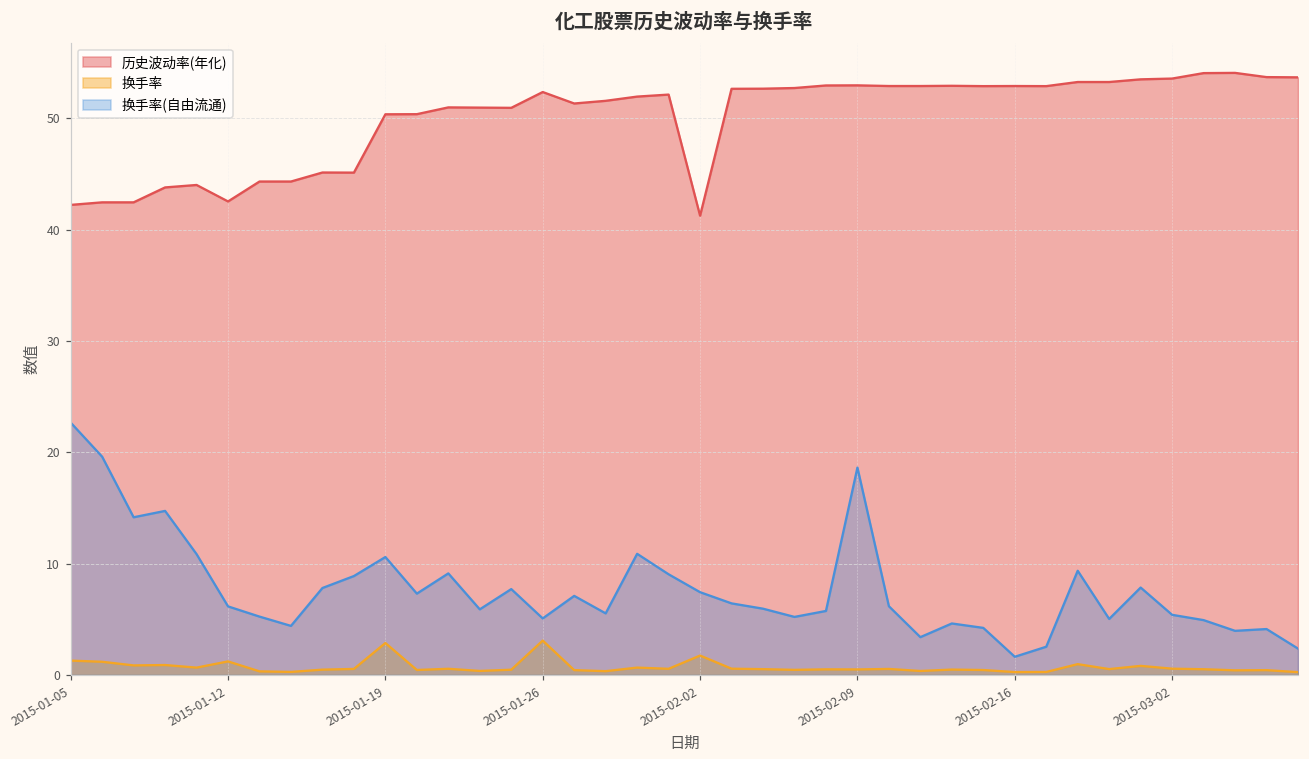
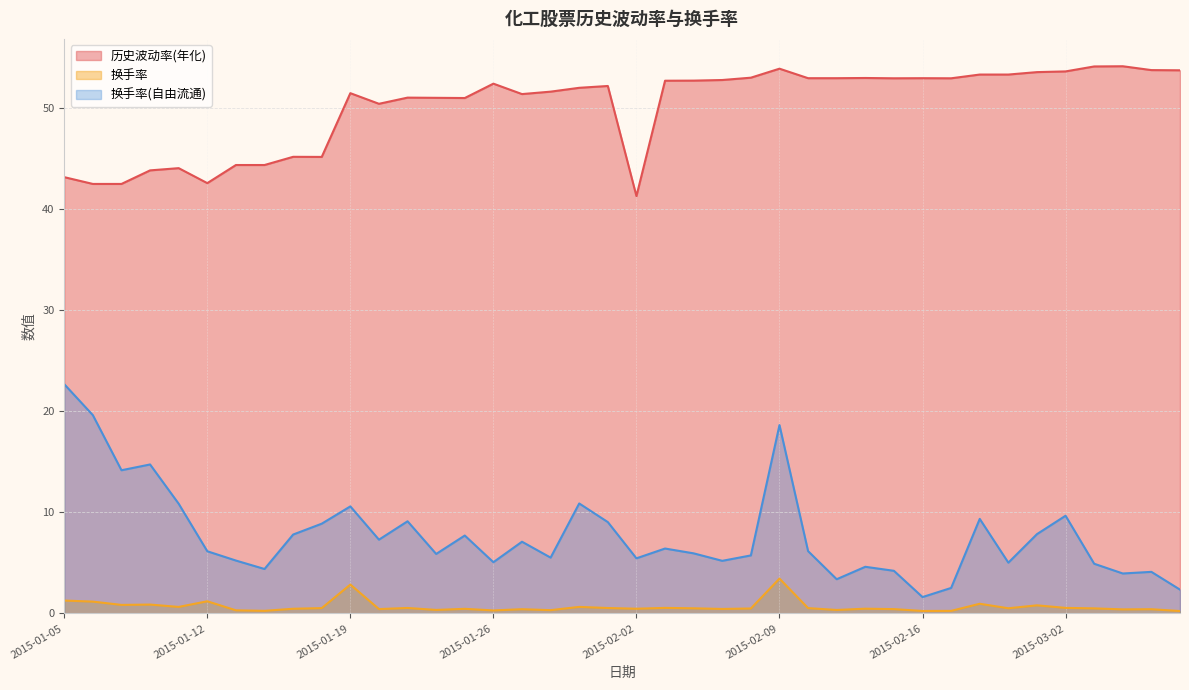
历史波动率(年化), 2015-01-05: 42.2 -> 43.1
历史波动率(年化), 2015-01-19: 50.4 -> 51.4
换手率, 2015-01-26: 3.1 -> 0.3
换手率, 2015-02-02: 1.7 -> 0.5
换手率(自由流通), 2015-02-02: 7.4 -> 5.5
历史波动率(年化), 2015-02-09: 53.0 -> 53.8
换手率, 2015-02-09: 0.5 -> 3.5
换手率(自由流通), 2015-03-02: 5.4 -> 9.7
